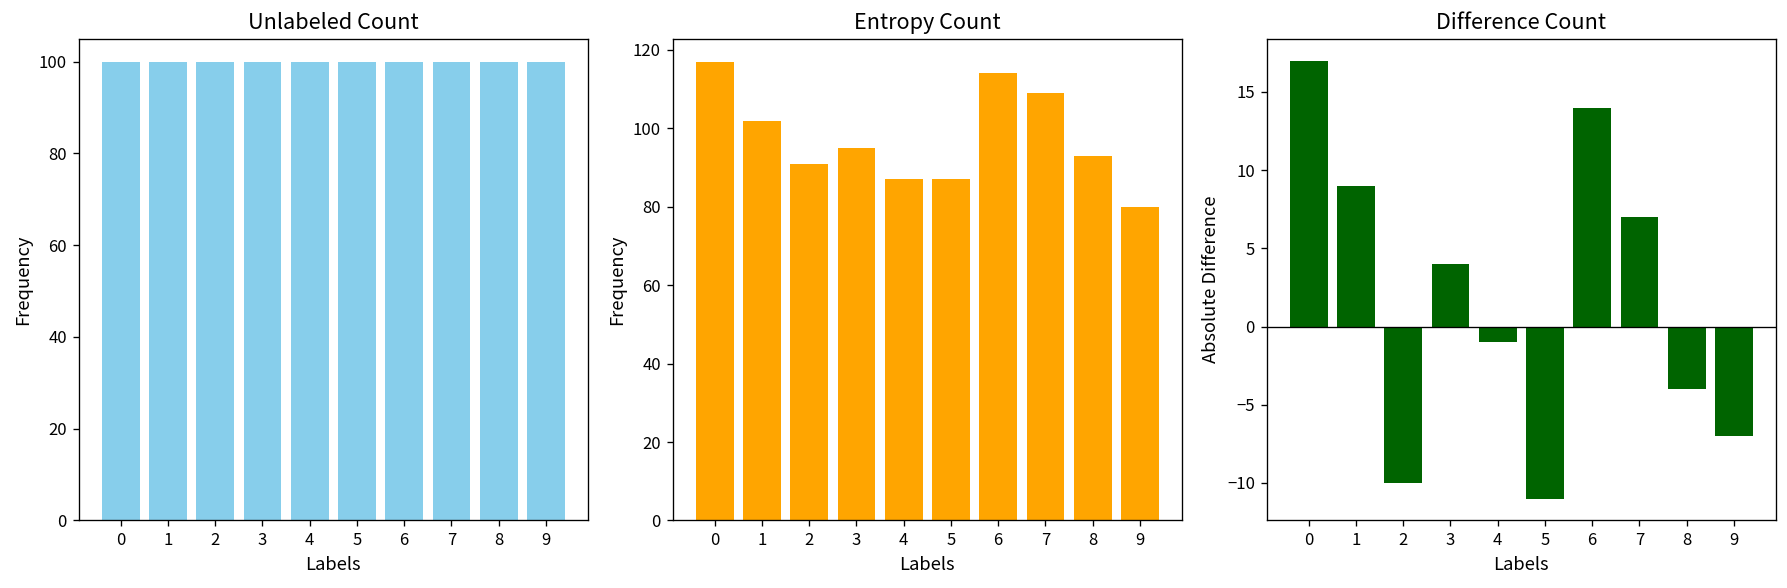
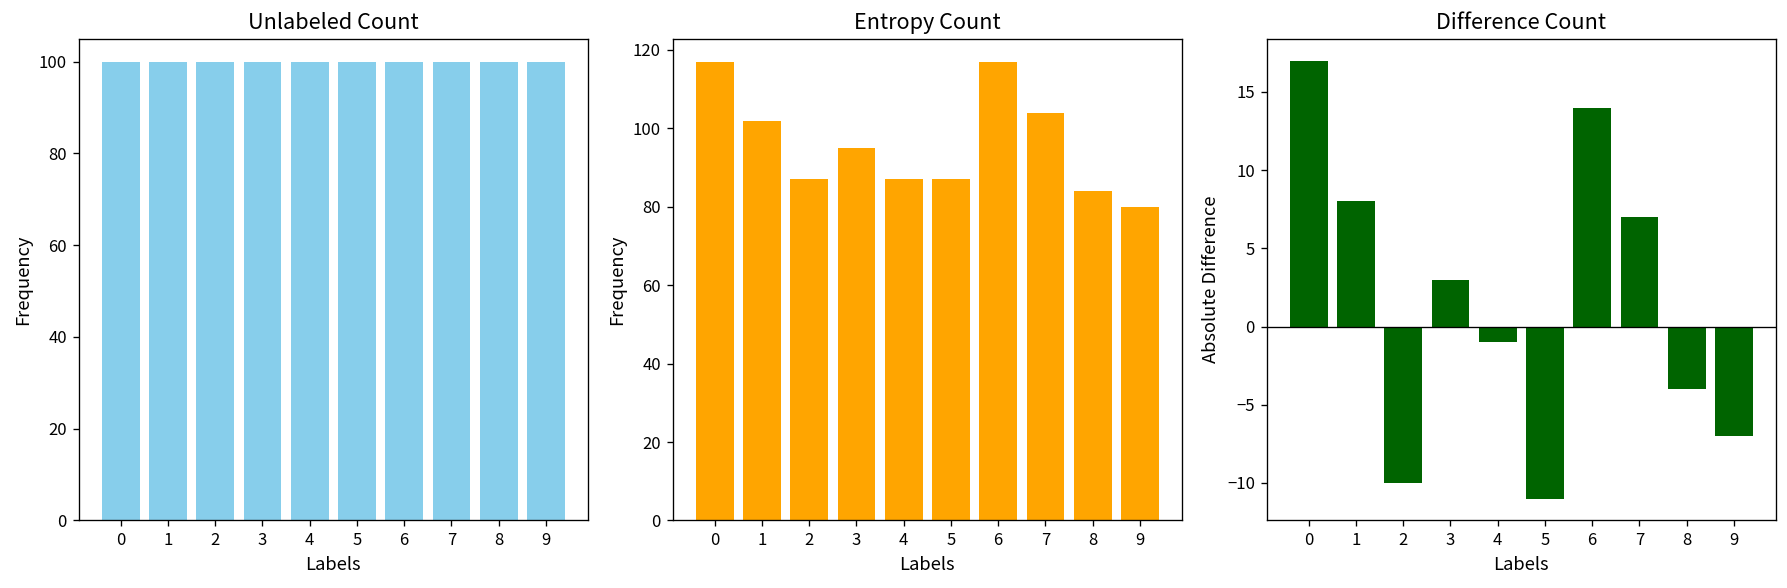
Entropy Count, 2: 91 -> 87
Entropy Count, 6: 114 -> 117
Entropy Count, 7: 109 -> 104
Entropy Count, 8: 93 -> 84
Difference Count, 1: 9 -> 8
Difference Count, 3: 4 -> 3
